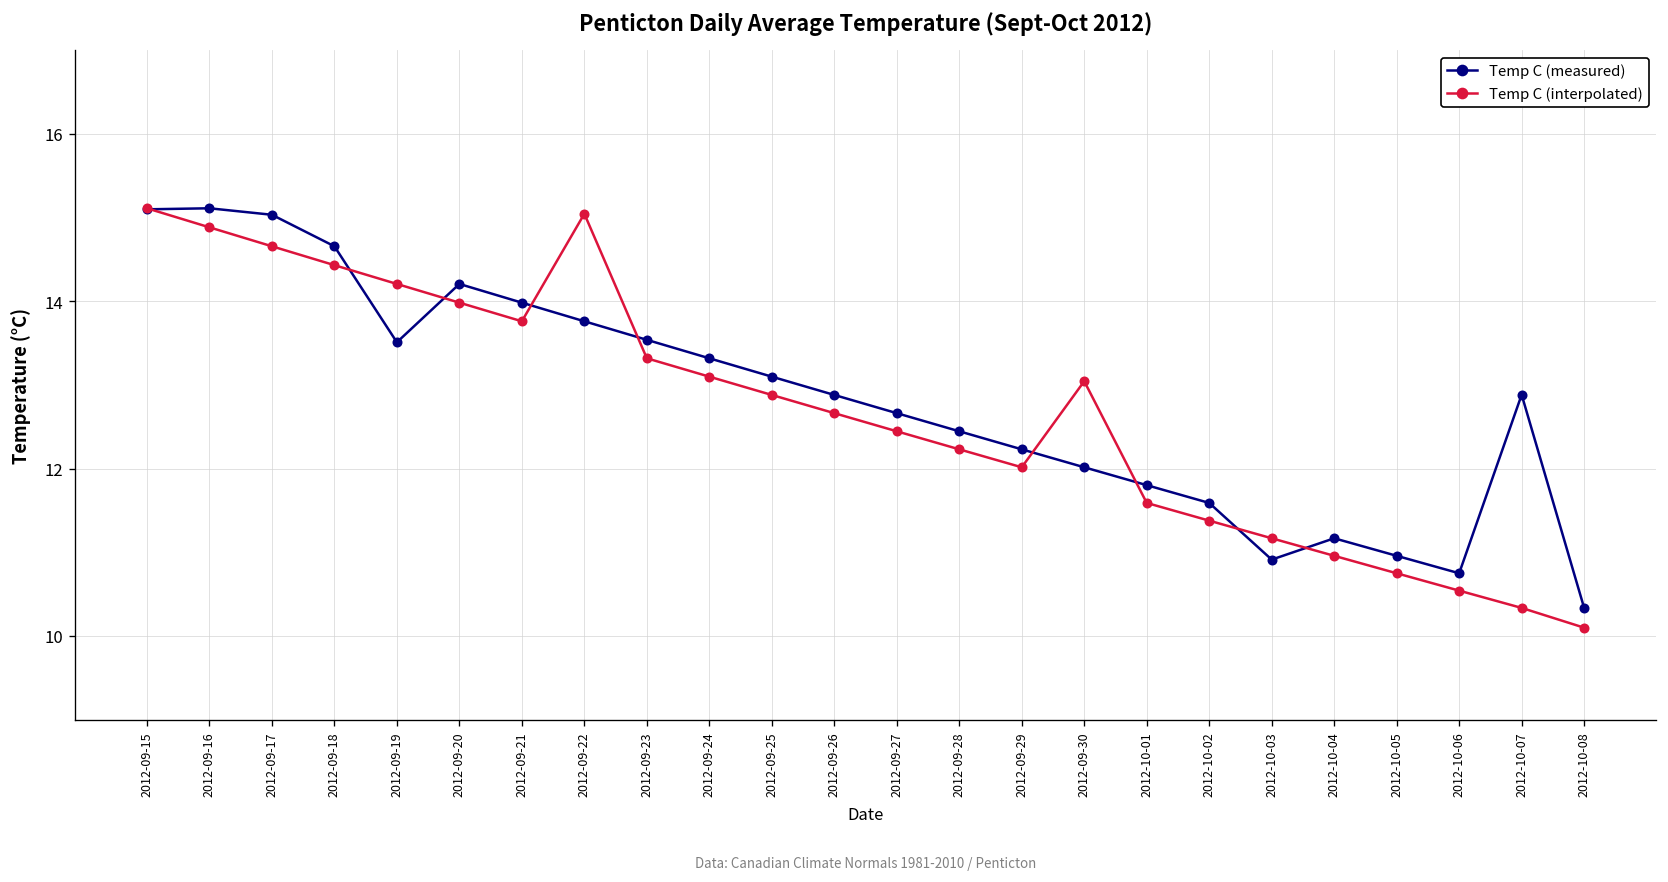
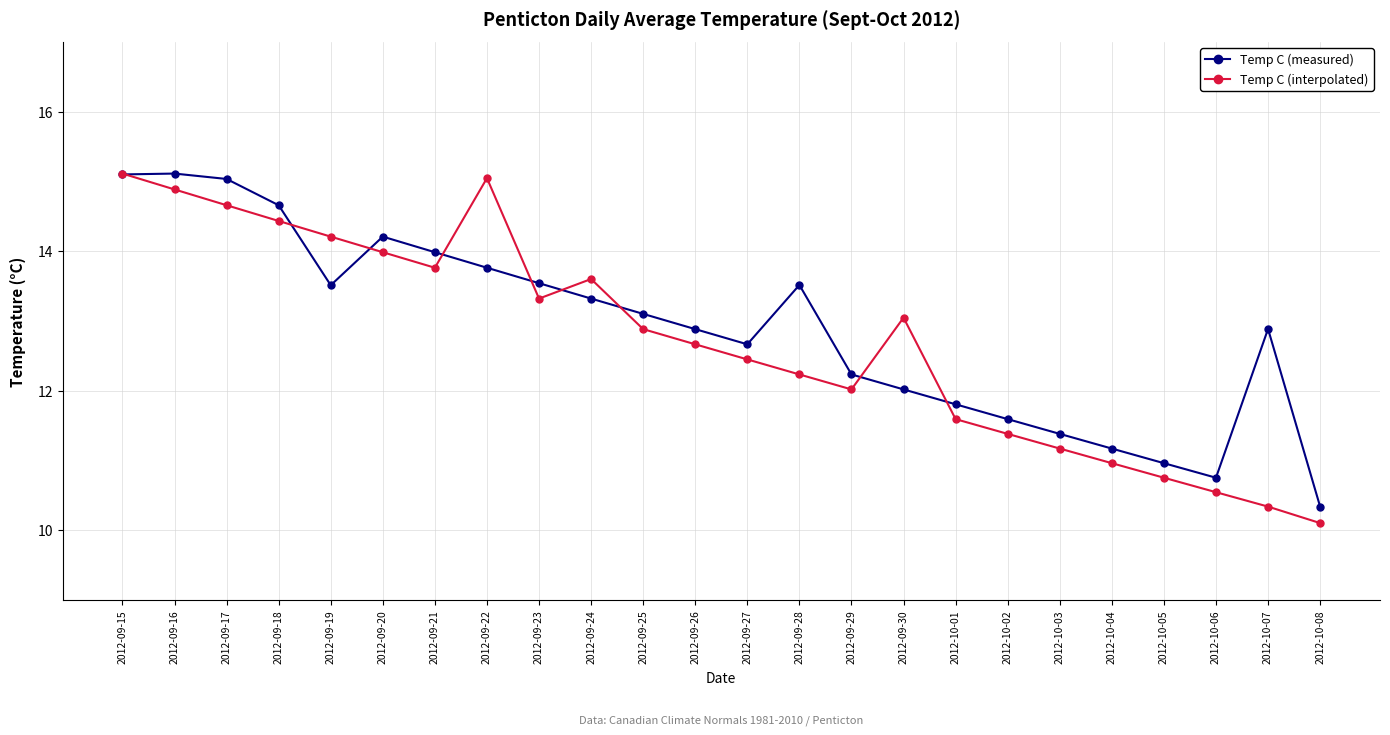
Temp C (interpolated), 2012-09-24: 13.1 -> 13.6
Temp C (measured), 2012-09-28: 12.4 -> 13.5
Temp C (measured), 2012-10-03: 10.9 -> 11.4
